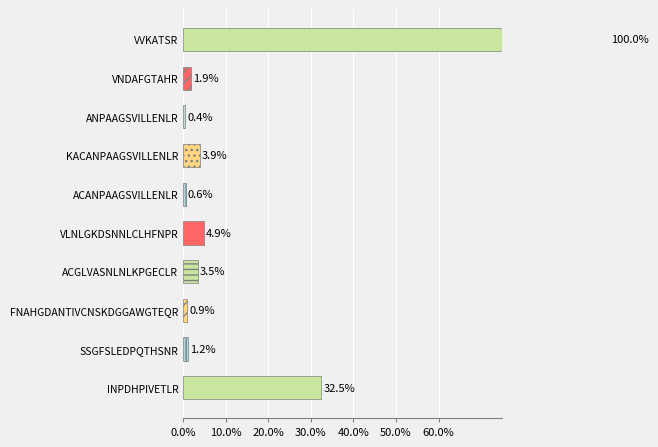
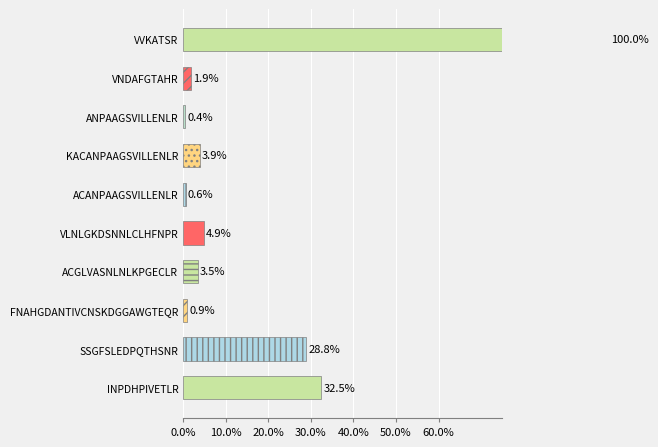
SSGFSLEDPQTHSNR: 1.2% -> 28.8%
